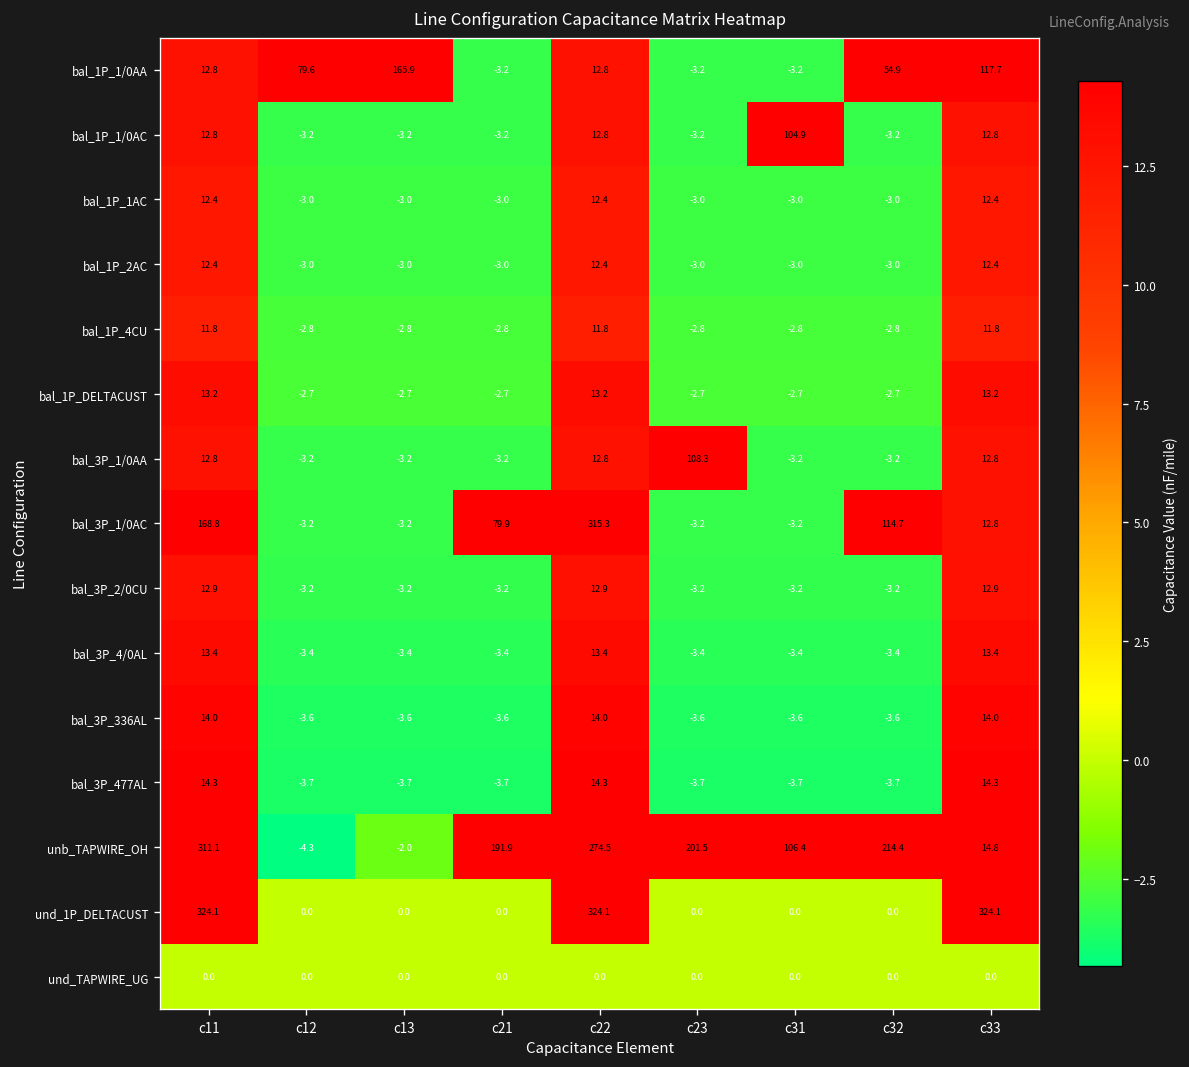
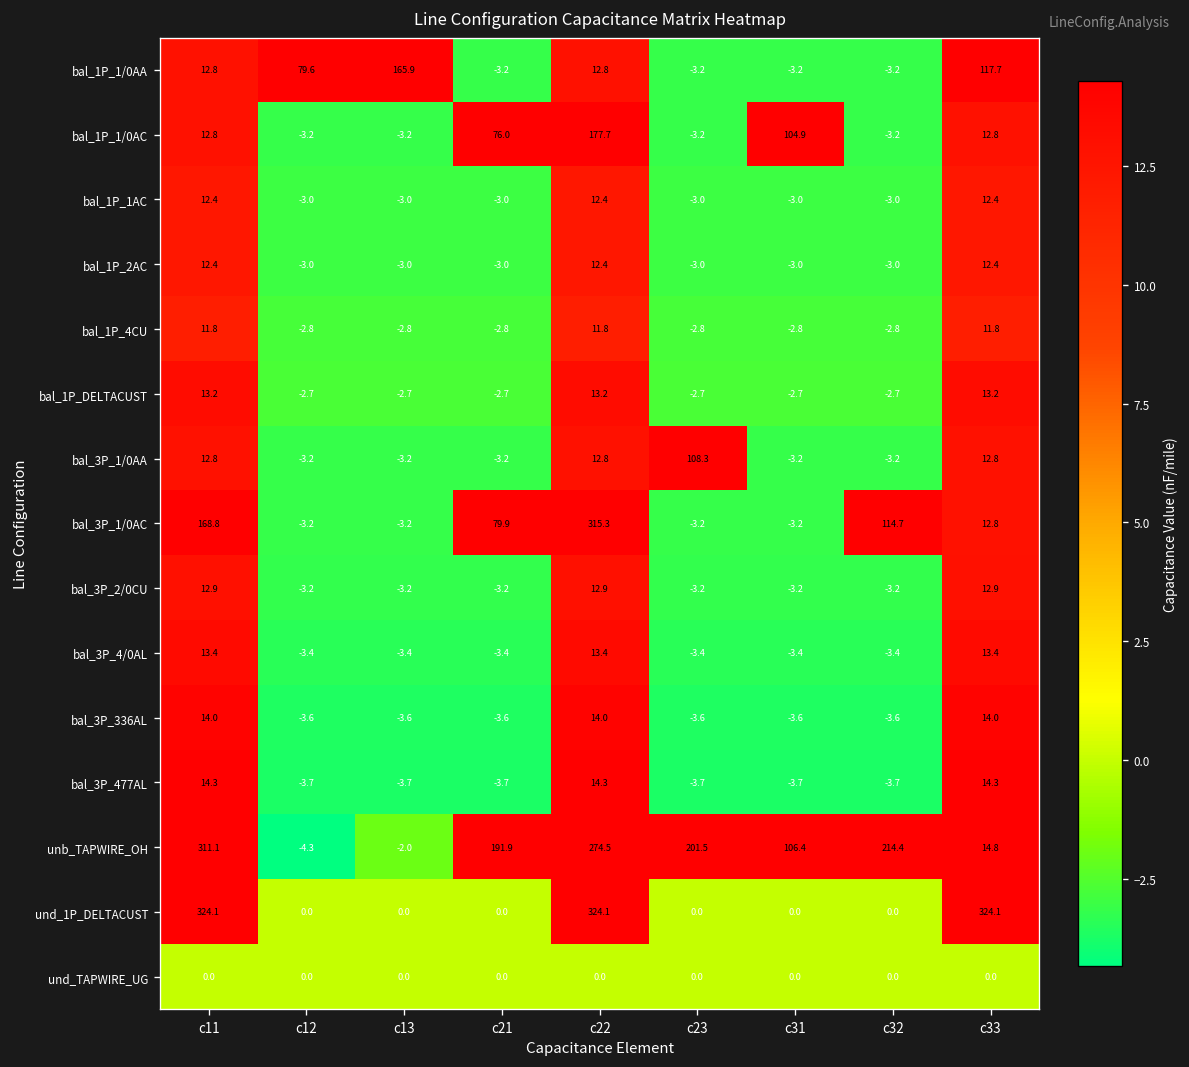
bal_1P_1/0AA, c32: 54.9 -> -3.2
bal_1P_1/0AC, c21: -3.2 -> 76.0
bal_1P_1/0AC, c22: 12.8 -> 177.7
